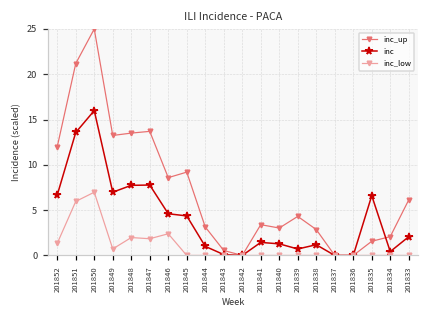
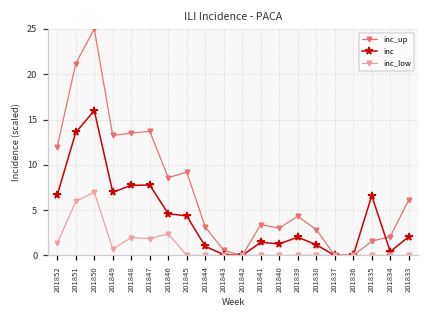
inc, 201839: 1 -> 2
